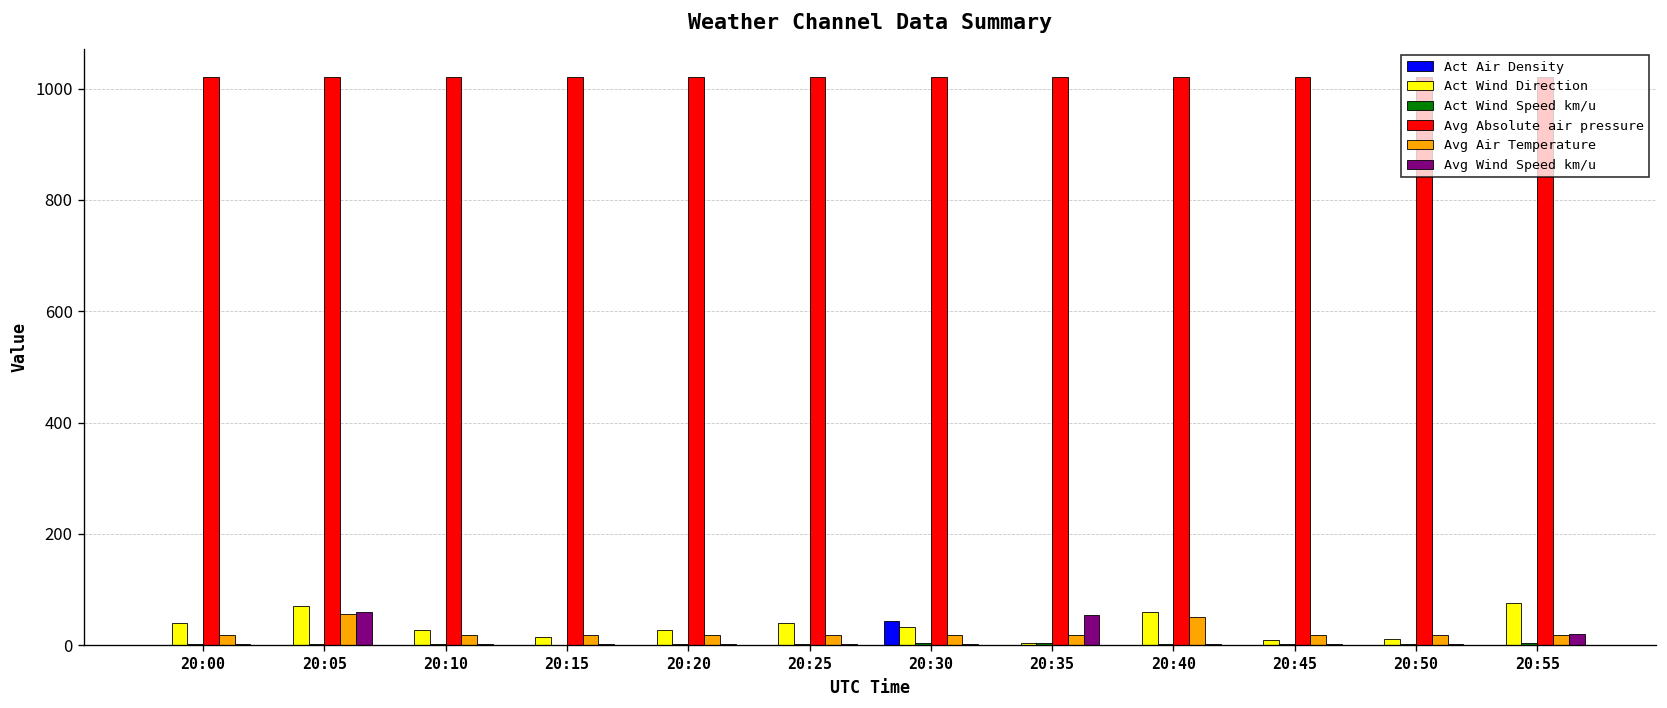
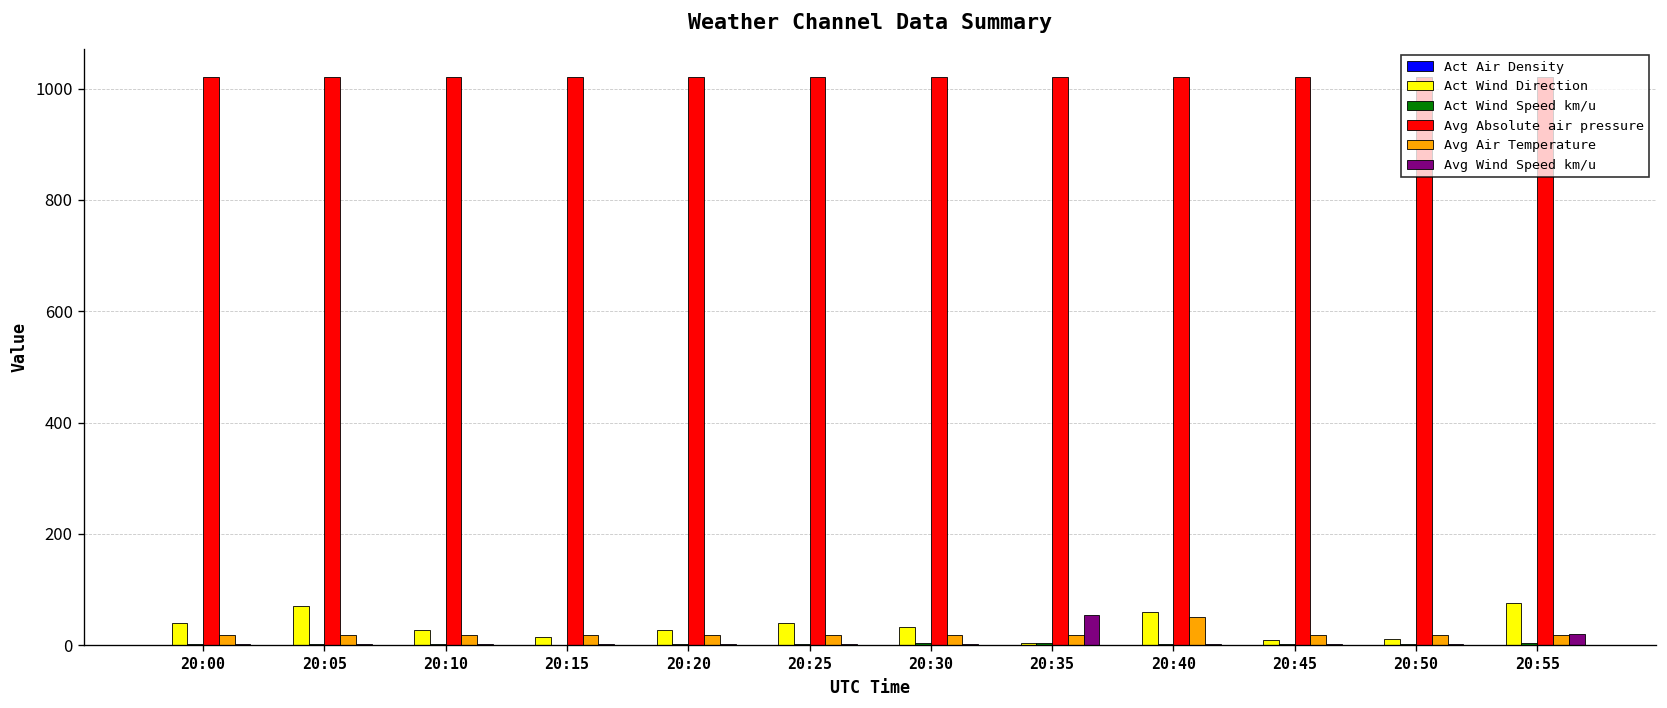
Avg Air Temperature, 20:05: 60 -> 20
Avg Wind Speed km/u, 20:05: 60 -> 0
Act Air Density, 20:30: 40 -> 0
